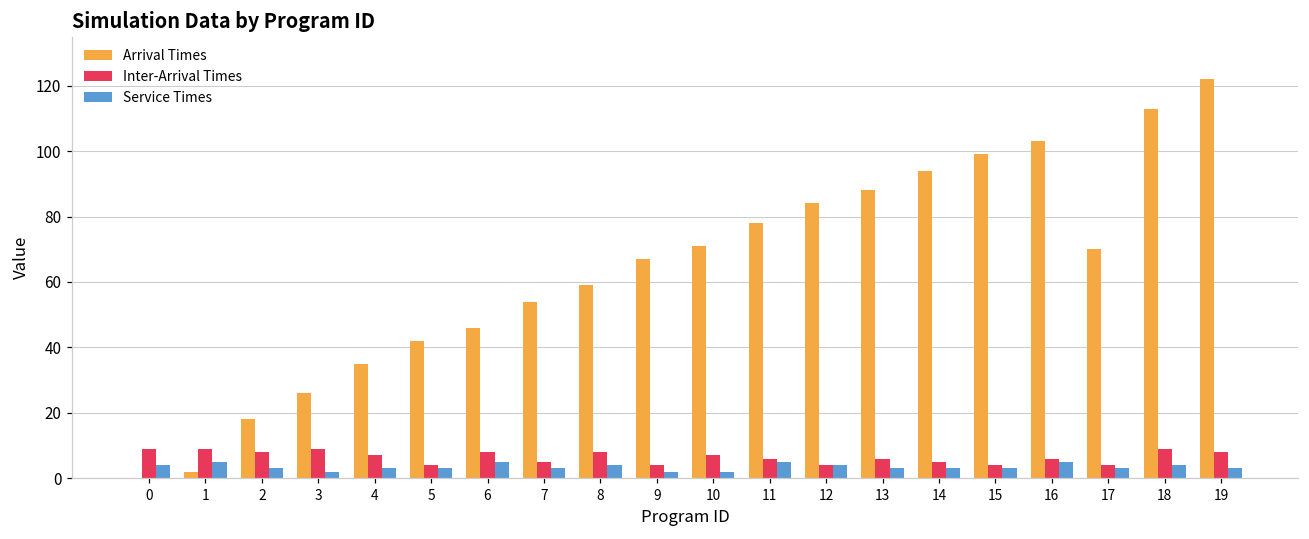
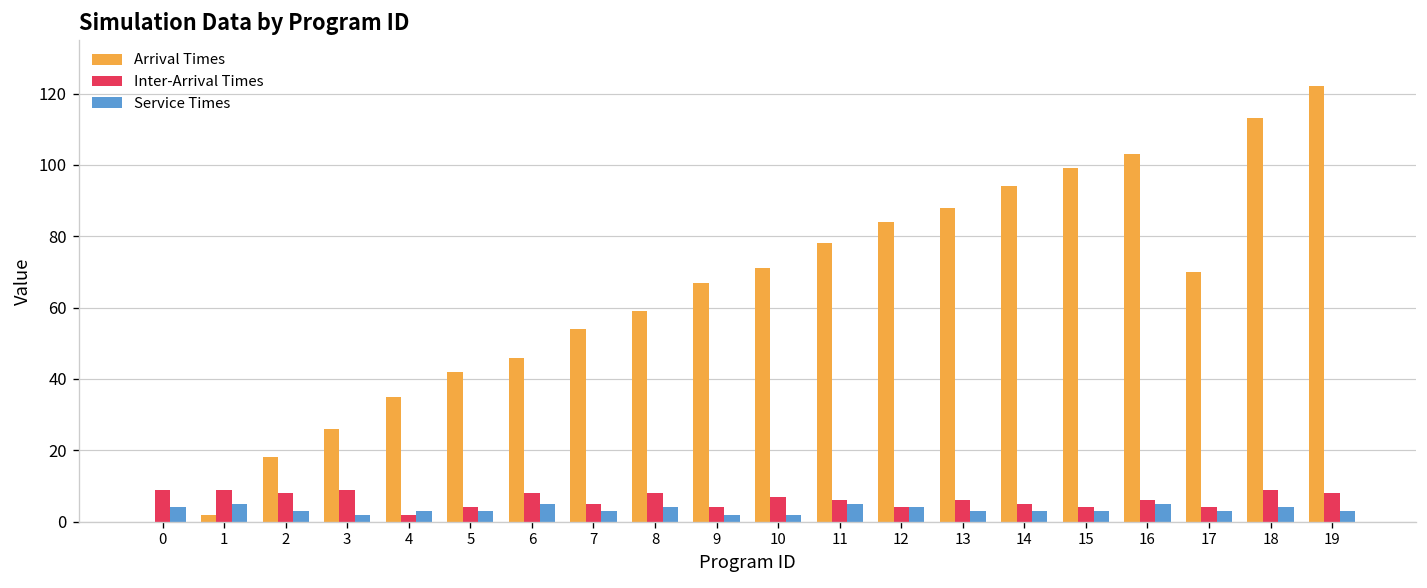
Inter-Arrival Times, 4: 7 -> 2
